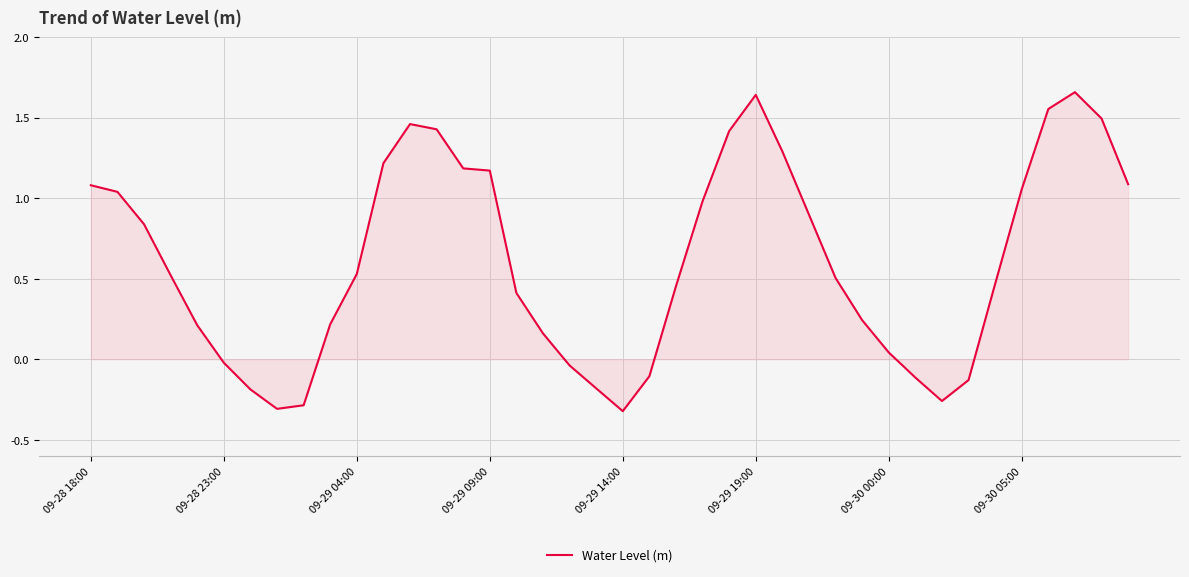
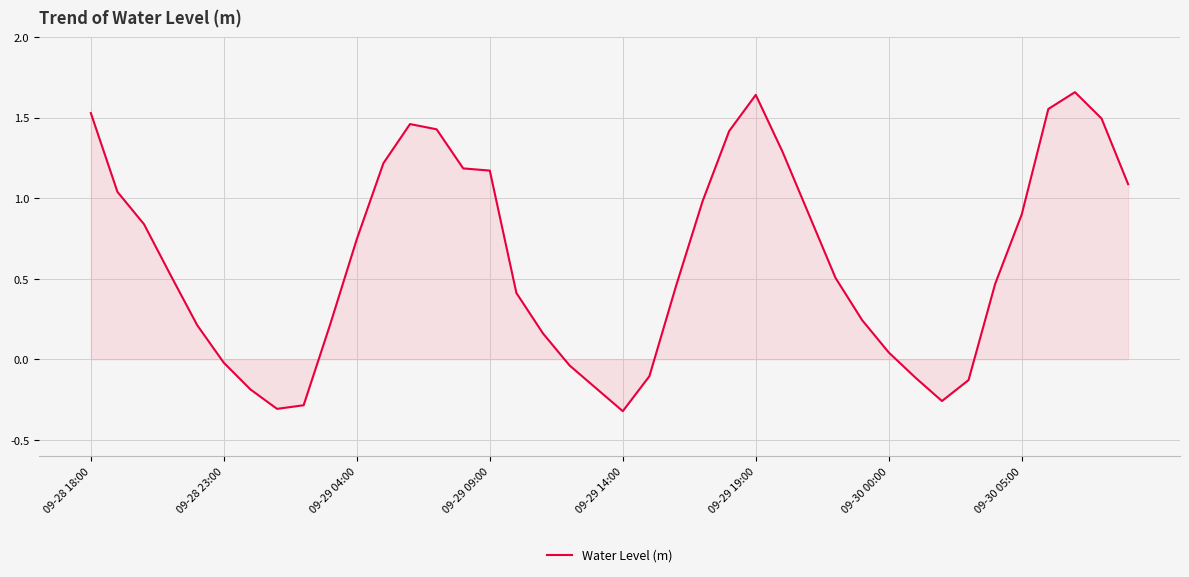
Water Level (m), 09-28 18:00: 1.08 -> 1.53
Water Level (m), 09-29 04:00: 0.53 -> 0.75
Water Level (m), 09-30 05:00: 1.06 -> 0.90
